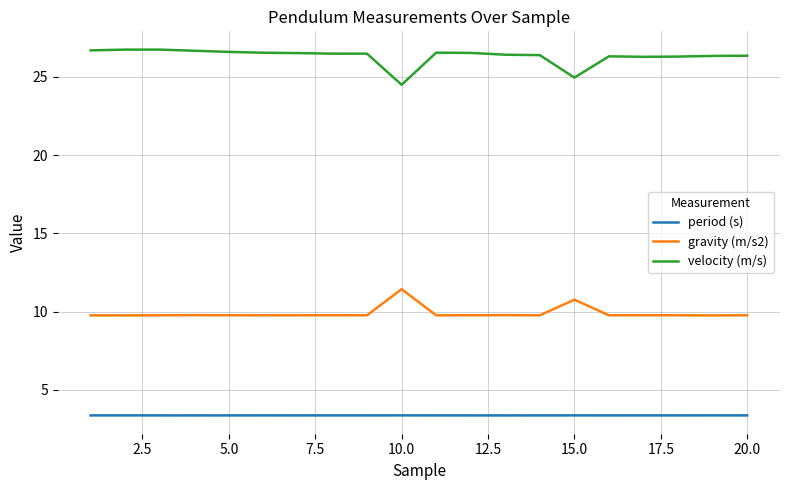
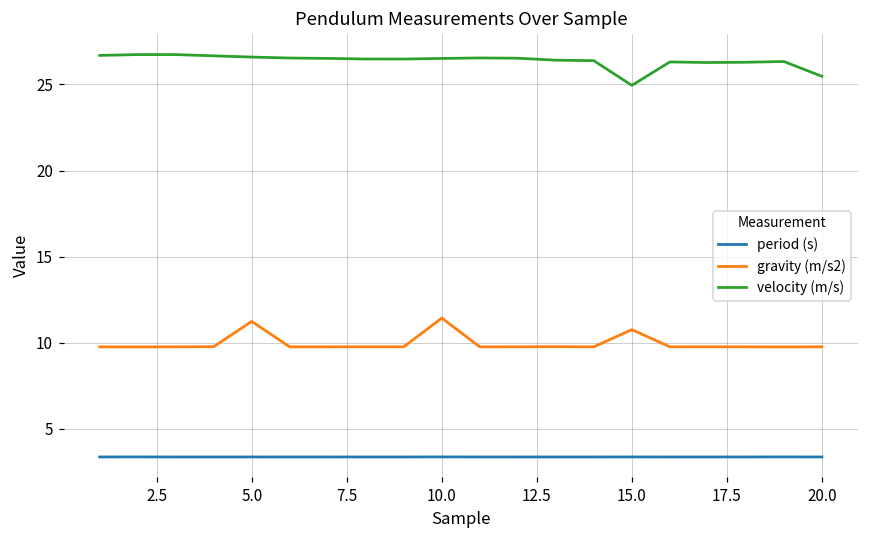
gravity (m/s2), 5.0: 9.8 -> 11.2
velocity (m/s), 10.0: 24.5 -> 26.5
velocity (m/s), 20.0: 26.3 -> 25.5
